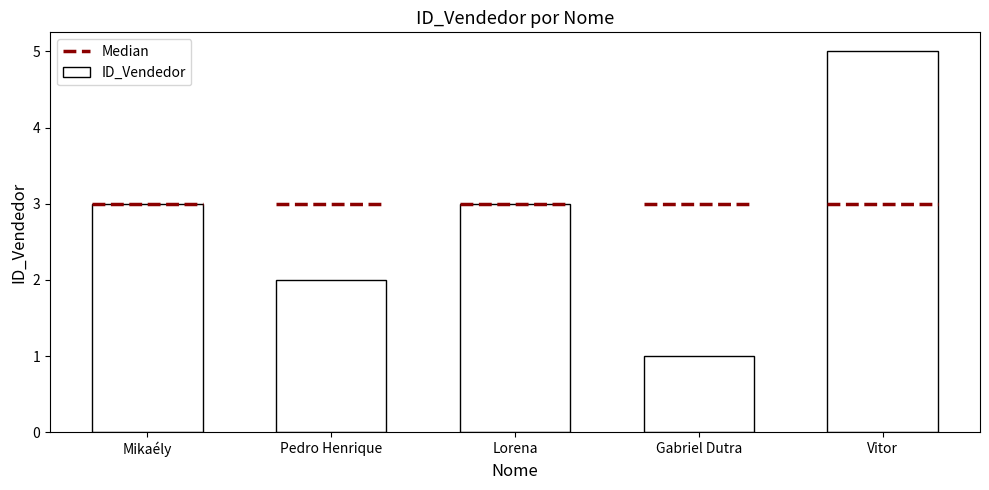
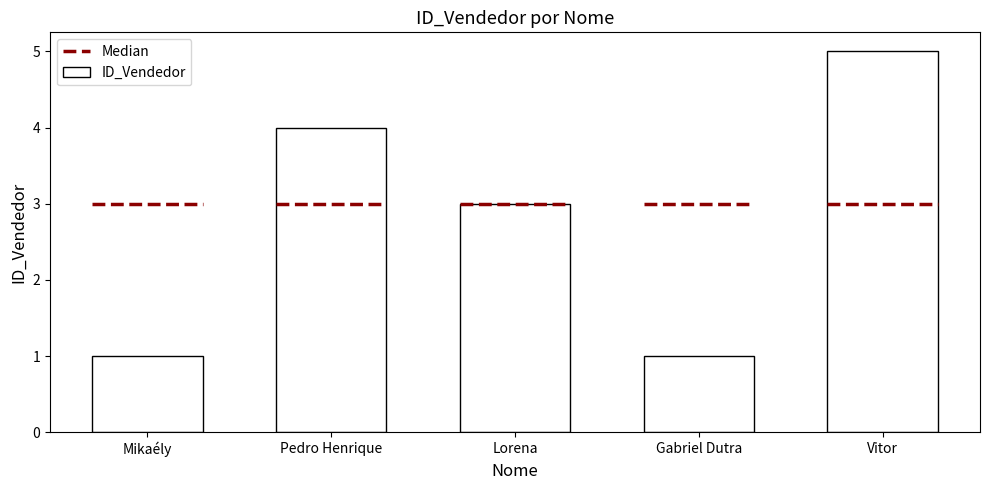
ID_Vendedor, Mikaély: 3 -> 1
ID_Vendedor, Pedro Henrique: 2 -> 4
